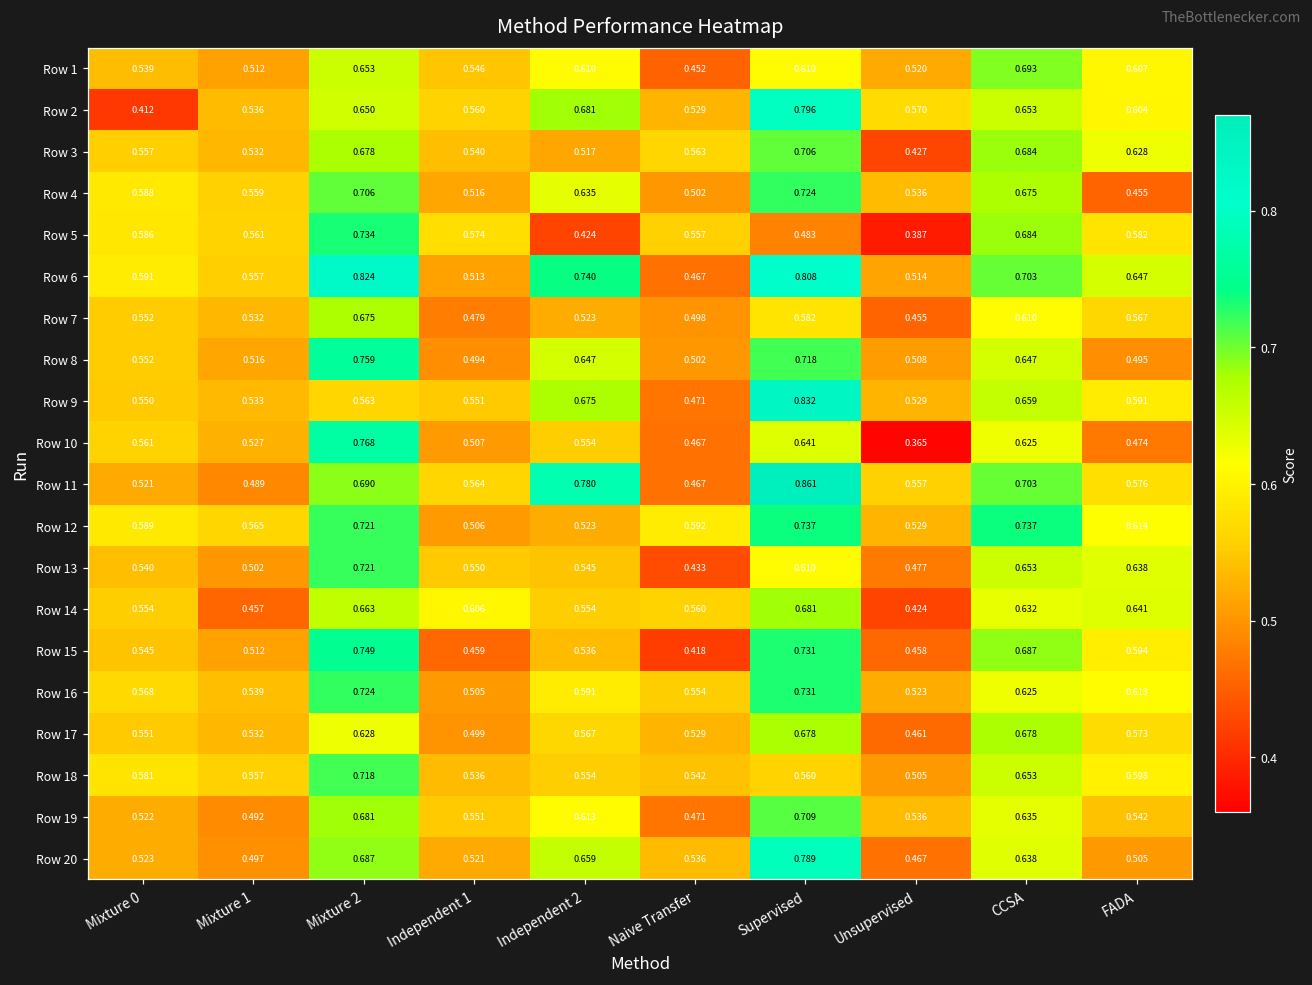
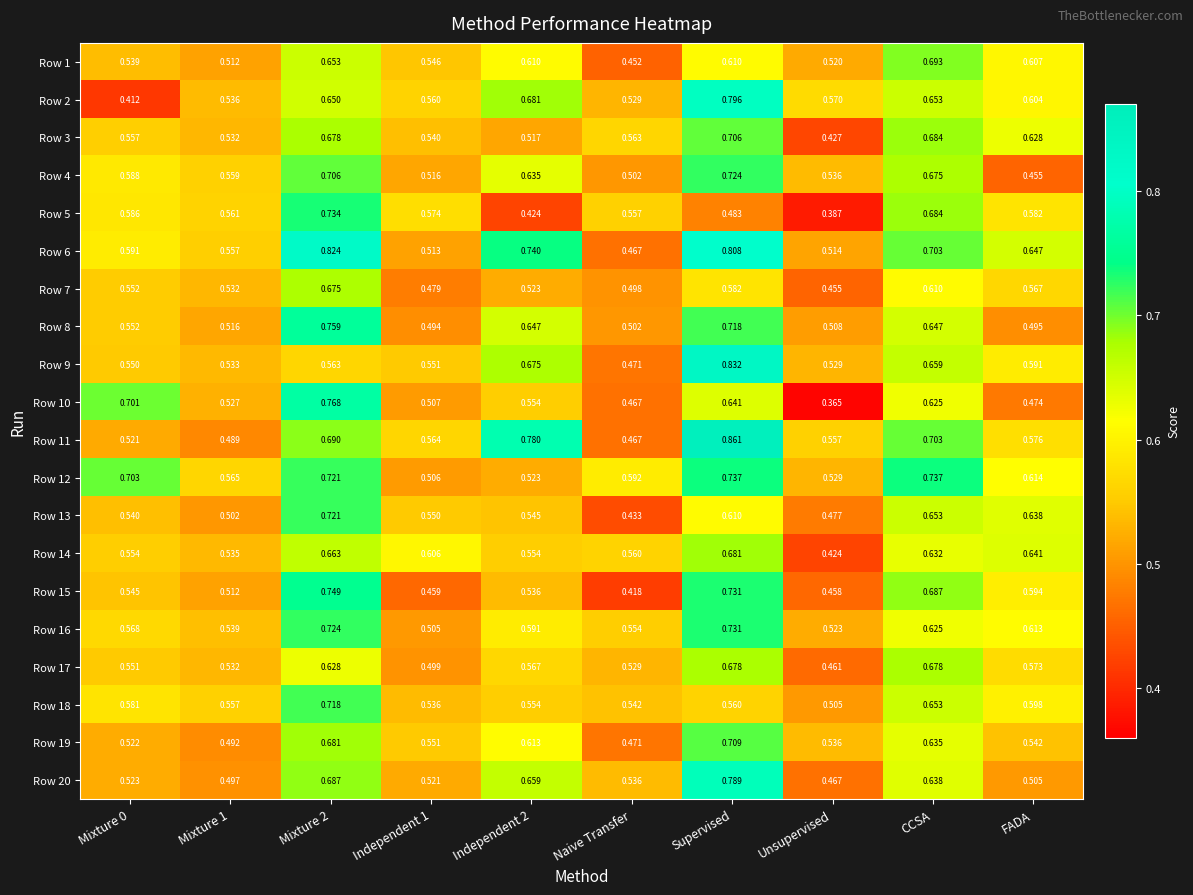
Row 10, Mixture 0: 0.561 -> 0.701
Row 12, Mixture 0: 0.589 -> 0.703
Row 14, Mixture 1: 0.457 -> 0.535
